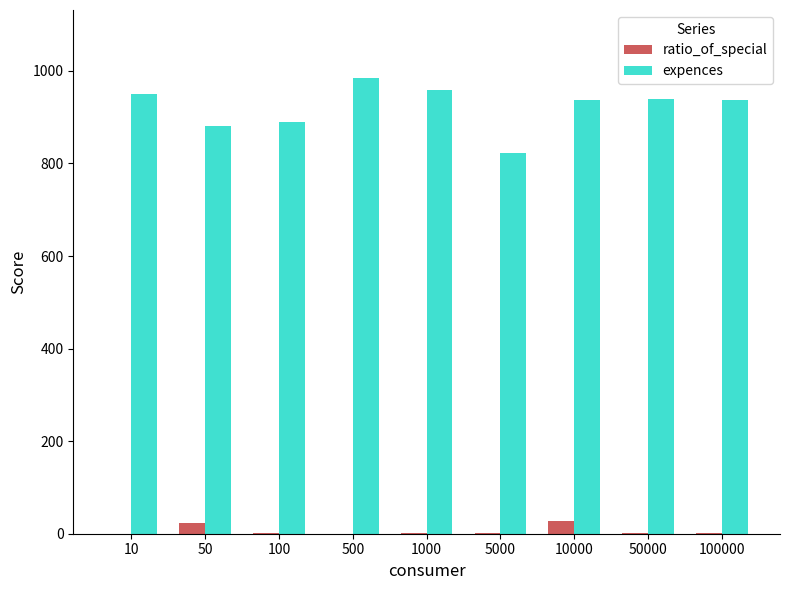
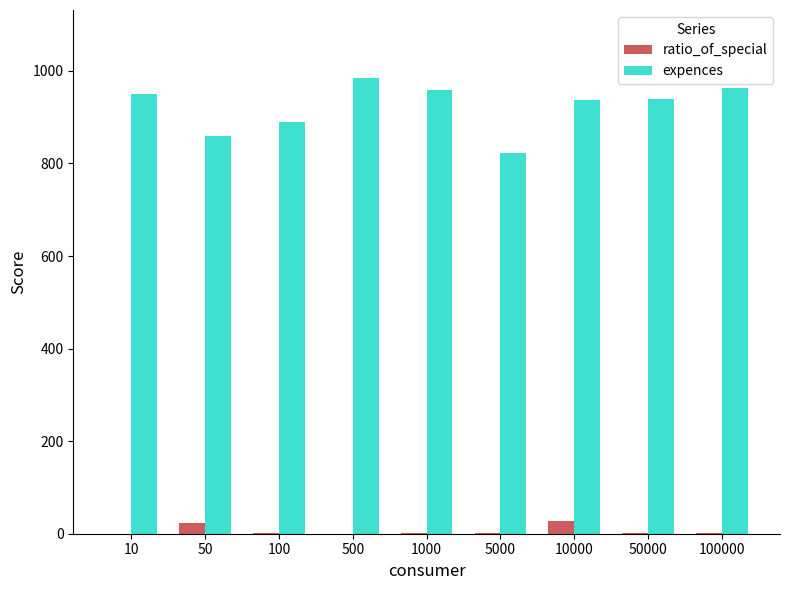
expences, 50: 880 -> 860
expences, 100000: 940 -> 960
